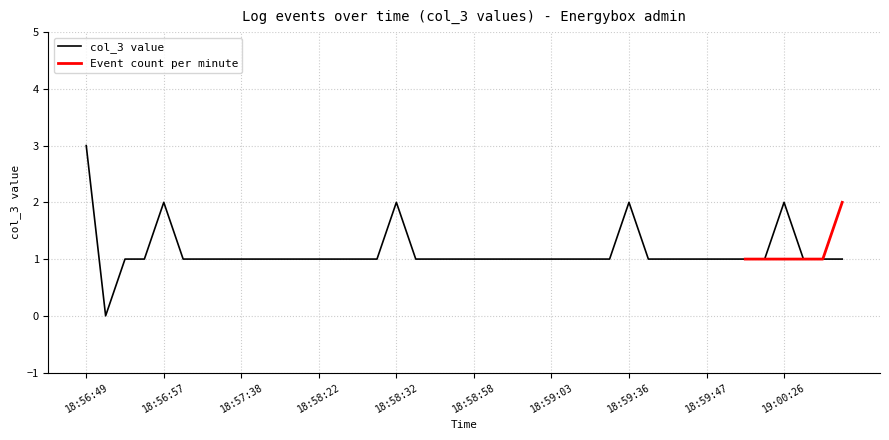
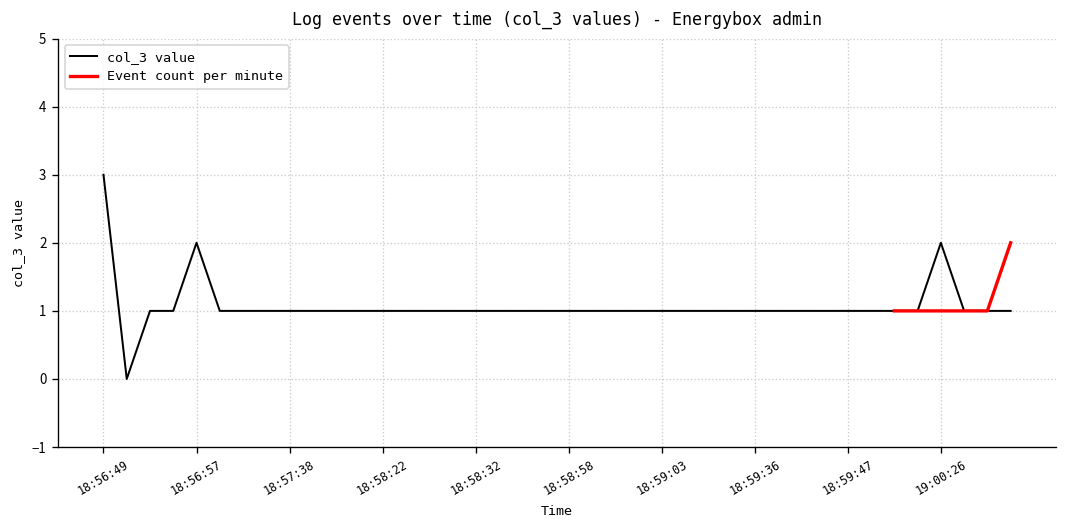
col_3 value, 18:58:32: 2 -> 1
col_3 value, 18:59:36: 2 -> 1
